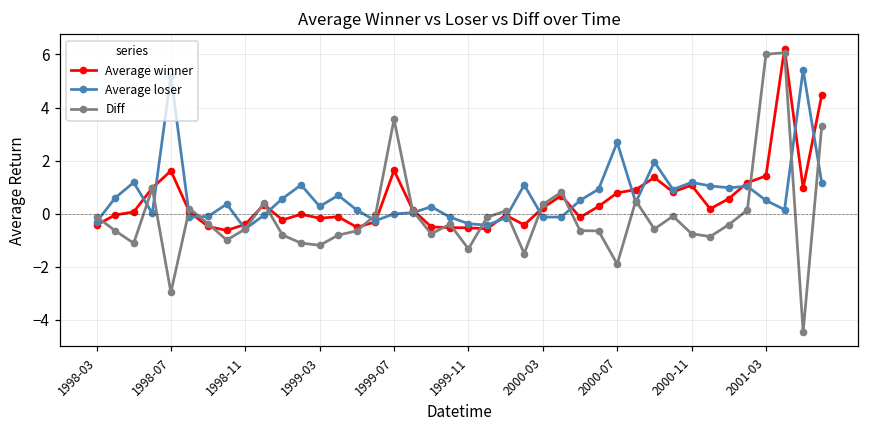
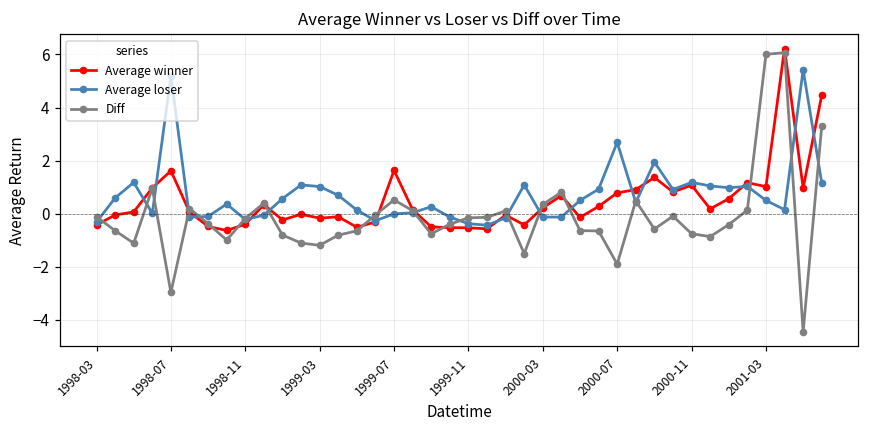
Average loser, 1998-11: -0.6 -> -0.2
Diff, 1998-11: -0.6 -> -0.2
Average loser, 1999-03: 0.3 -> 1.0
Diff, 1999-07: 3.6 -> 0.5
Diff, 1999-11: -1.3 -> -0.2
Average winner, 2001-03: 1.4 -> 1.0
